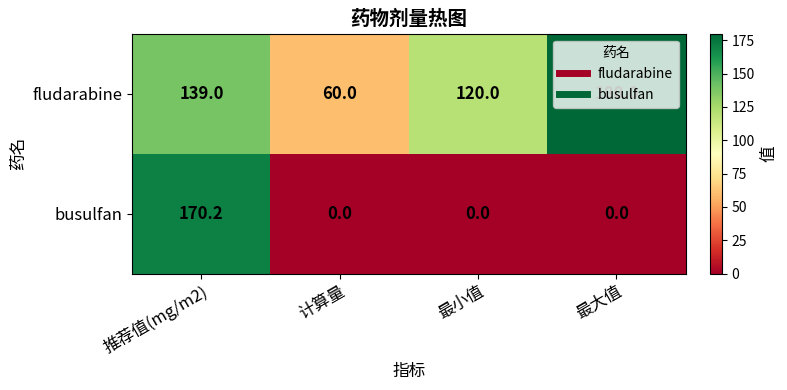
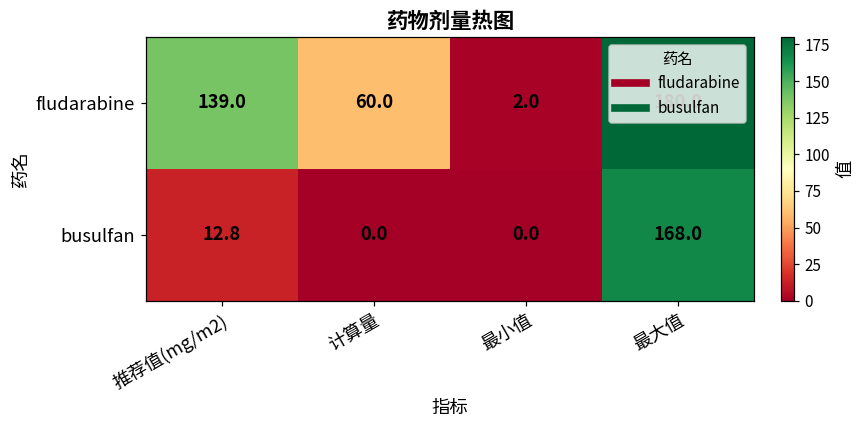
fludarabine, 最小值: 120.0 -> 2.0
busulfan, 推荐值(mg/m2): 170.2 -> 12.8
busulfan, 最大值: 0.0 -> 168.0
